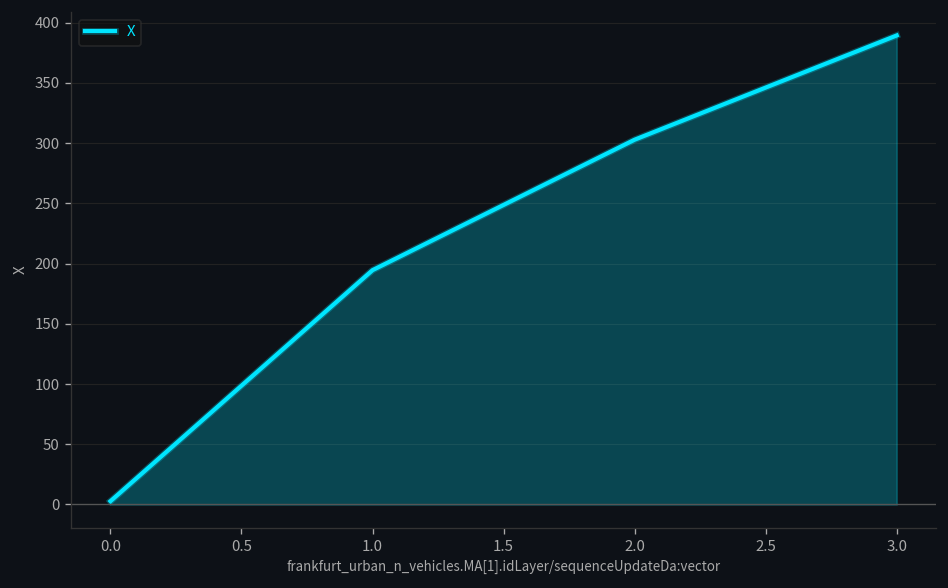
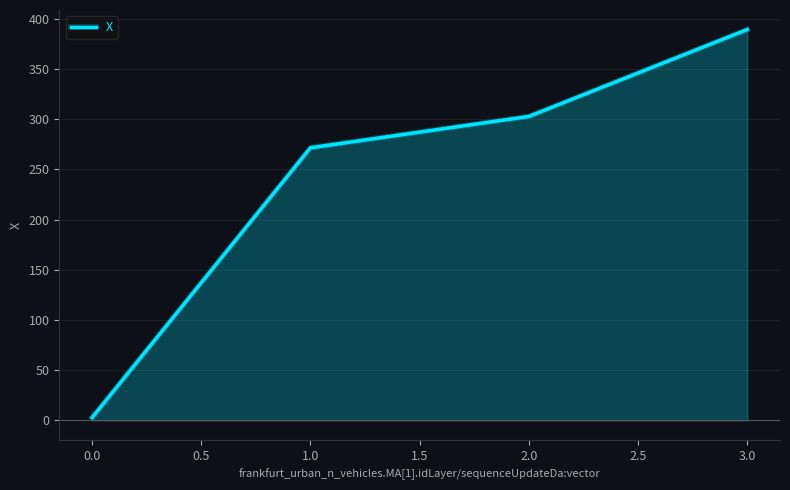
1.0: 195 -> 272
